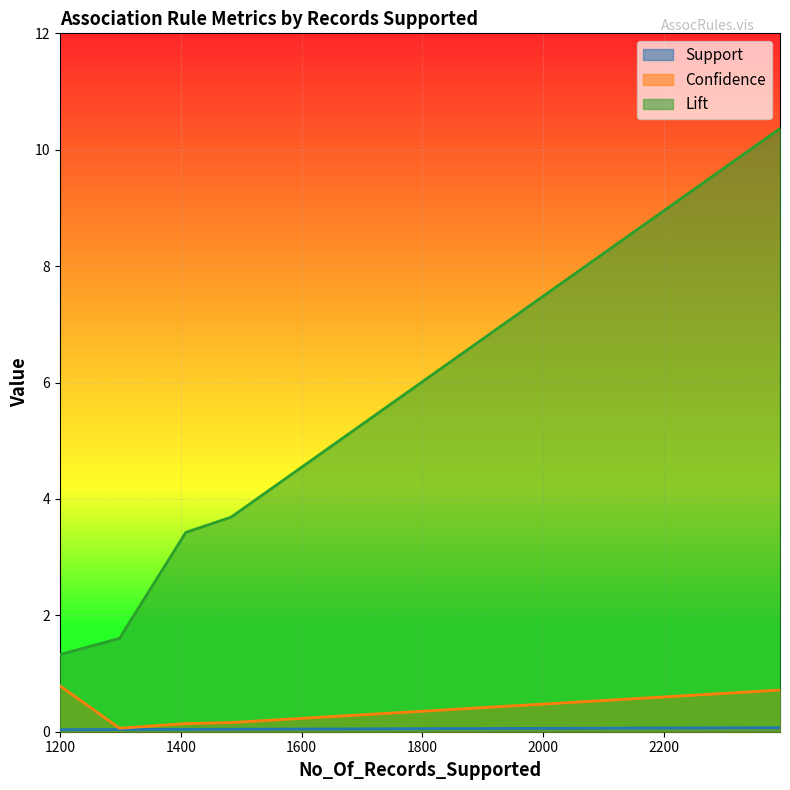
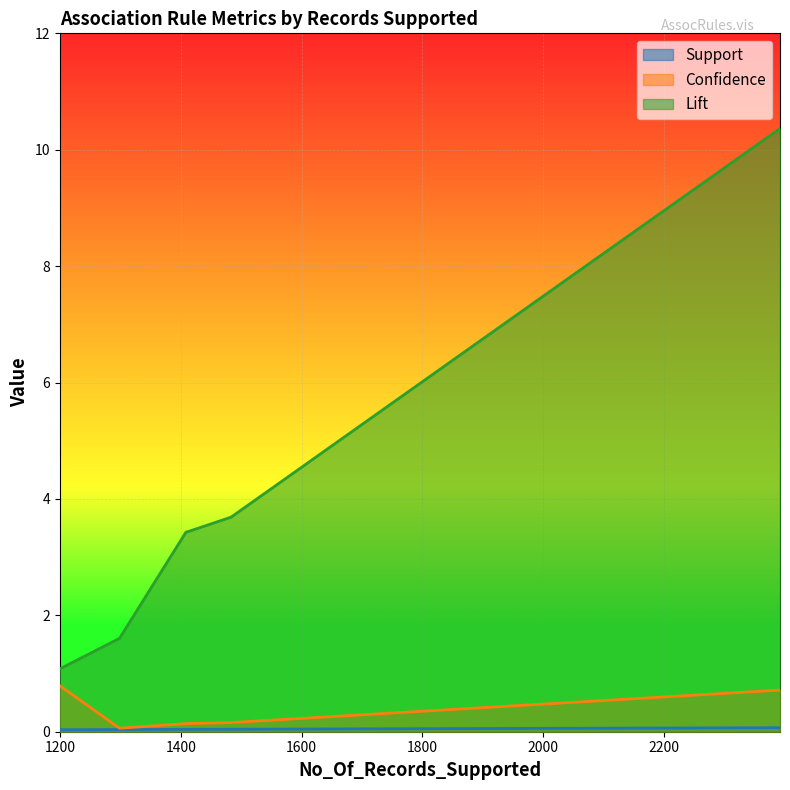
Lift, 1200: 1.3 -> 1.1
